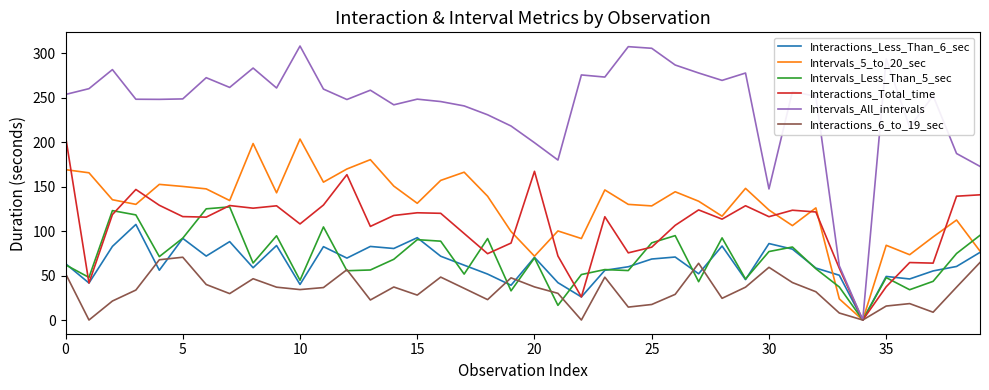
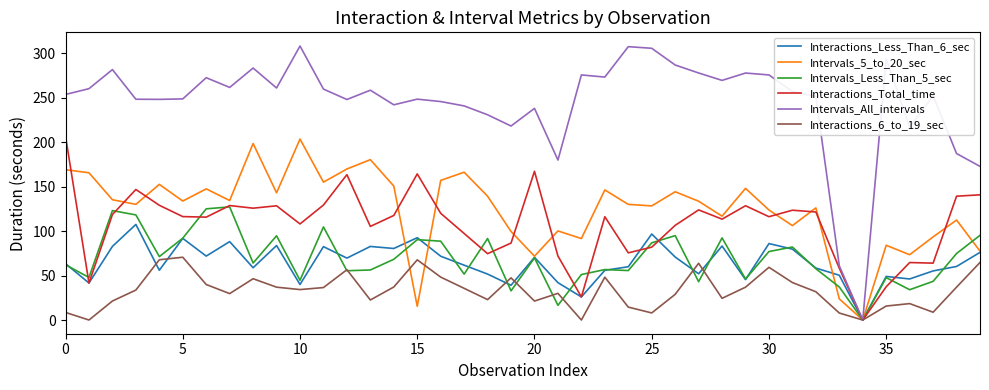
Interactions_6_to_19_sec, 0: 50 -> 10
Intervals_5_to_20_sec, 5: 150 -> 130
Intervals_5_to_20_sec, 15: 130 -> 20
Interactions_Total_time, 15: 120 -> 160
Interactions_6_to_19_sec, 15: 30 -> 70
Intervals_All_intervals, 20: 200 -> 240
Interactions_6_to_19_sec, 20: 40 -> 20
Interactions_Less_Than_6_sec, 25: 70 -> 100
Interactions_6_to_19_sec, 25: 20 -> 10
Intervals_All_intervals, 30: 150 -> 280
